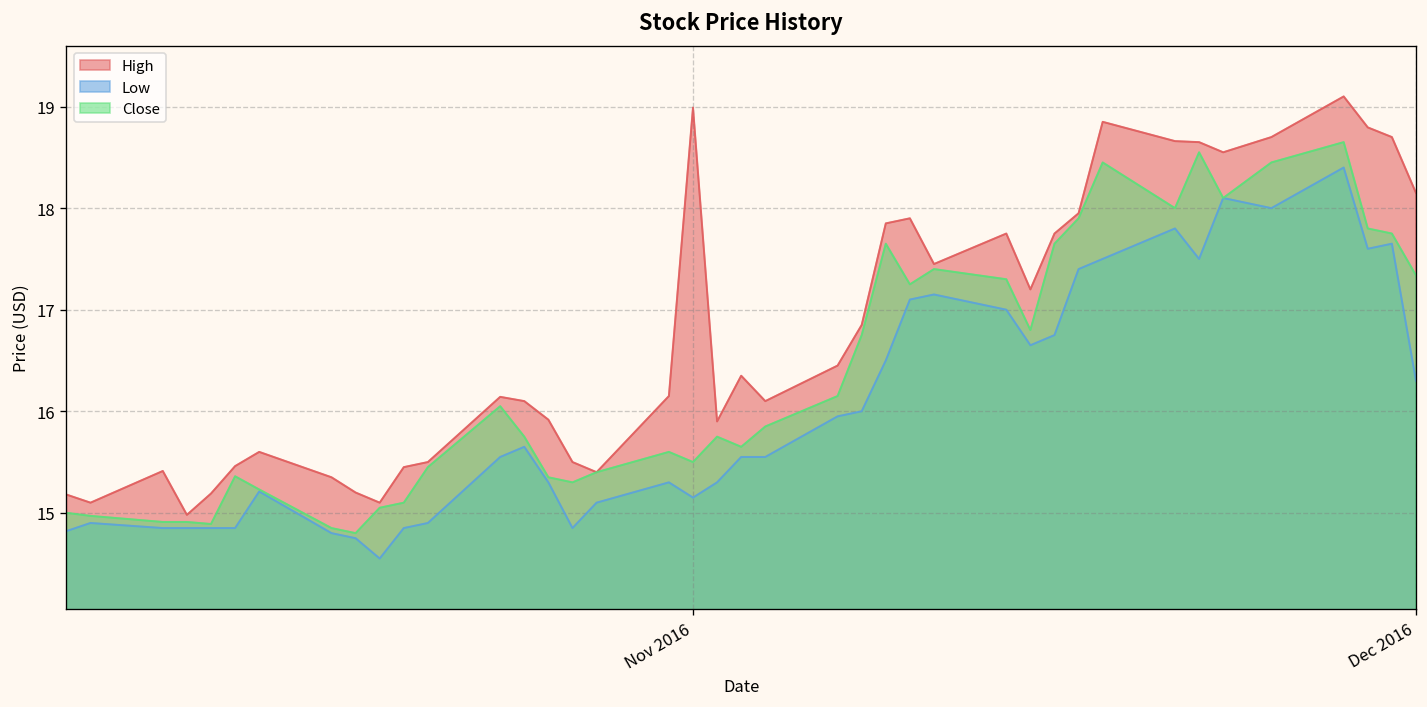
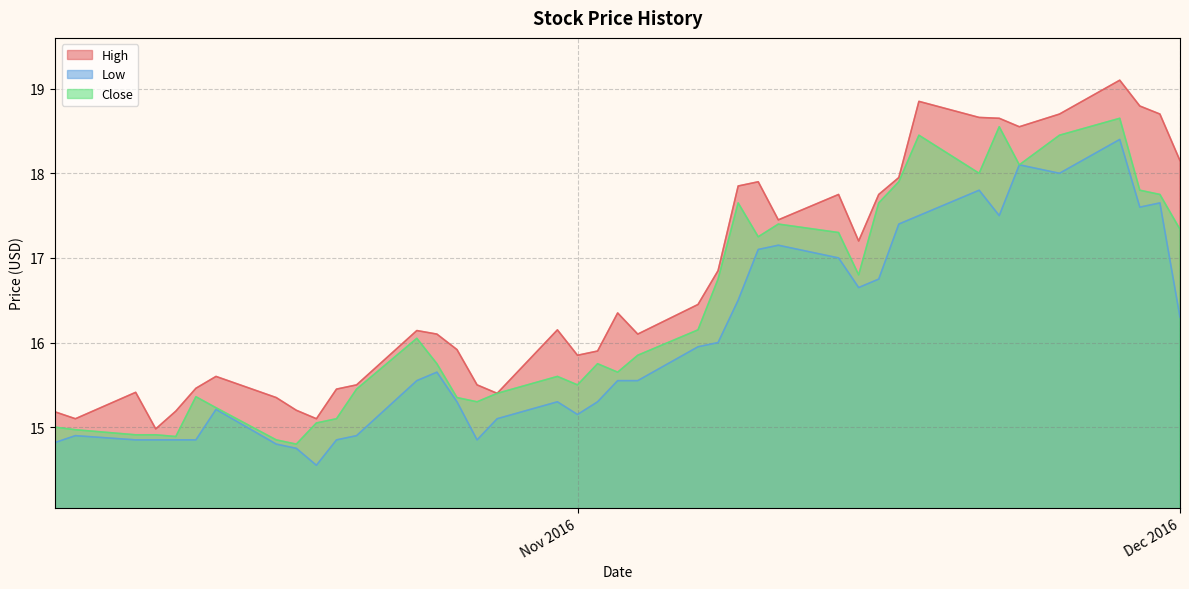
High, Nov 2016: 19.0 -> 15.9
